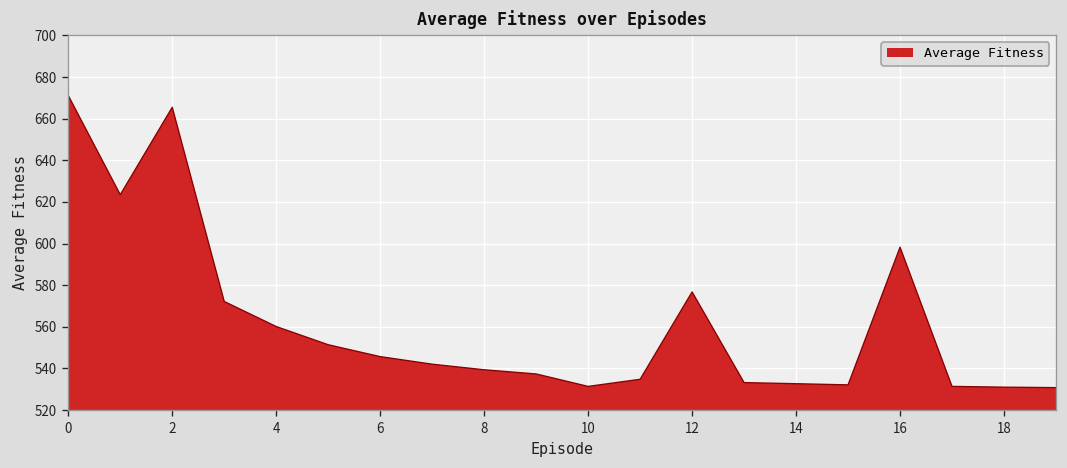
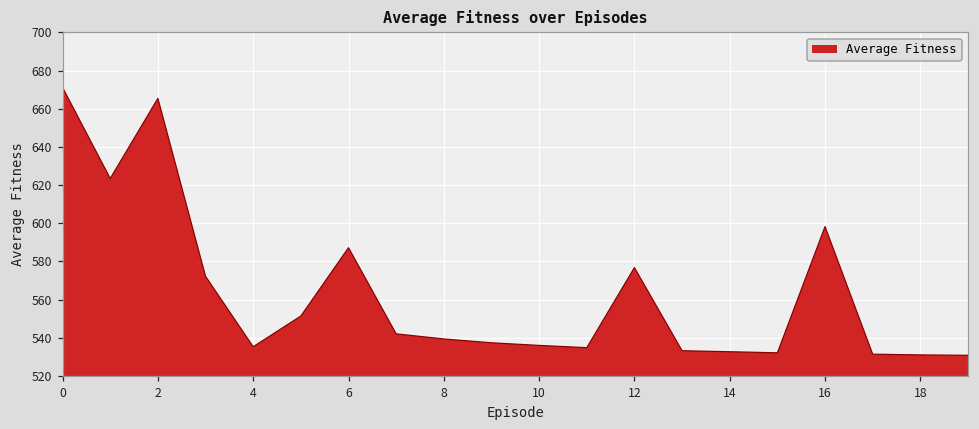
4: 560 -> 535
6: 546 -> 587
10: 531 -> 536
